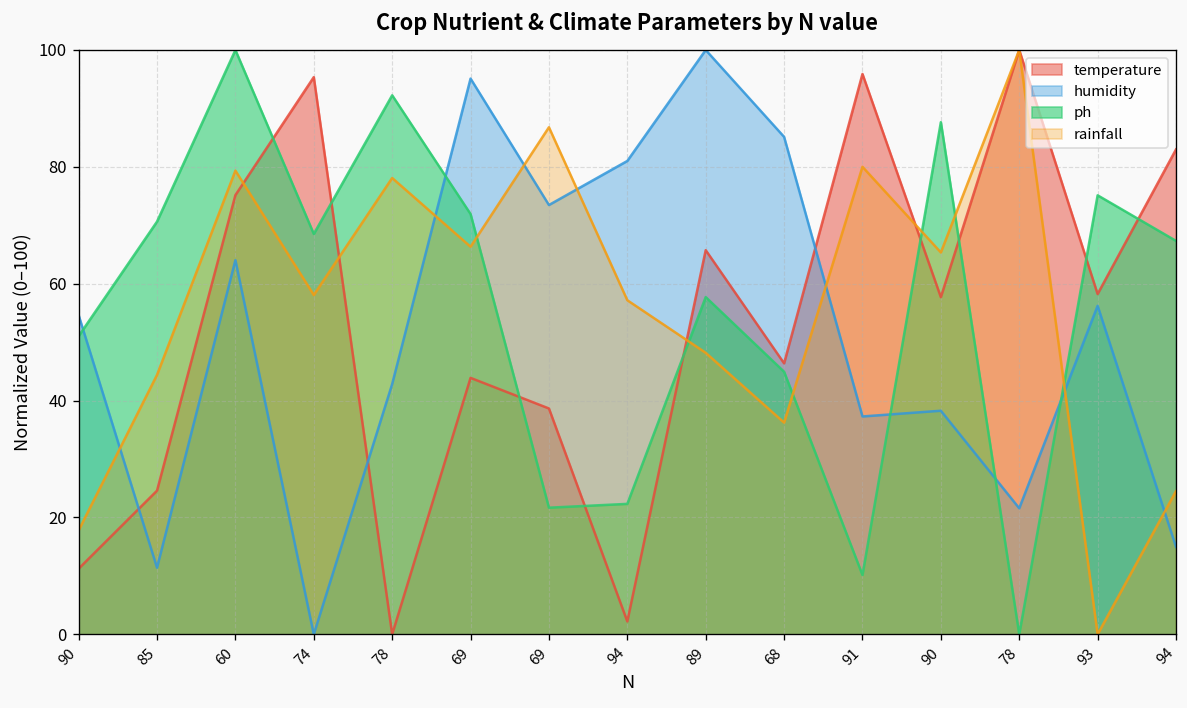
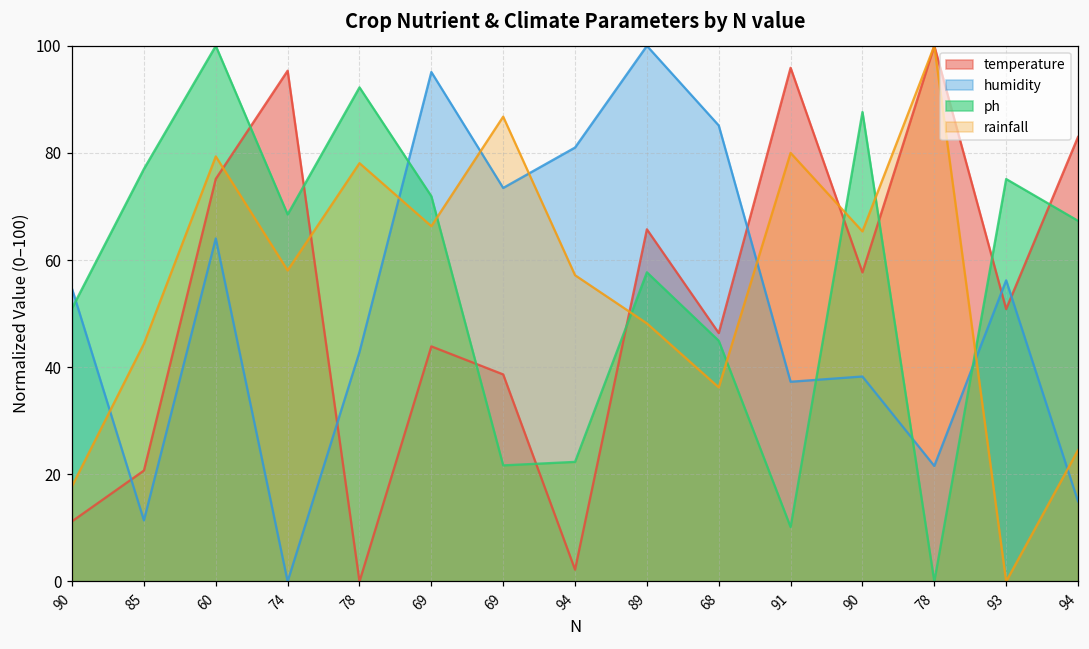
temperature, 85: 25 -> 21
ph, 85: 71 -> 77
temperature, 93: 58 -> 51
